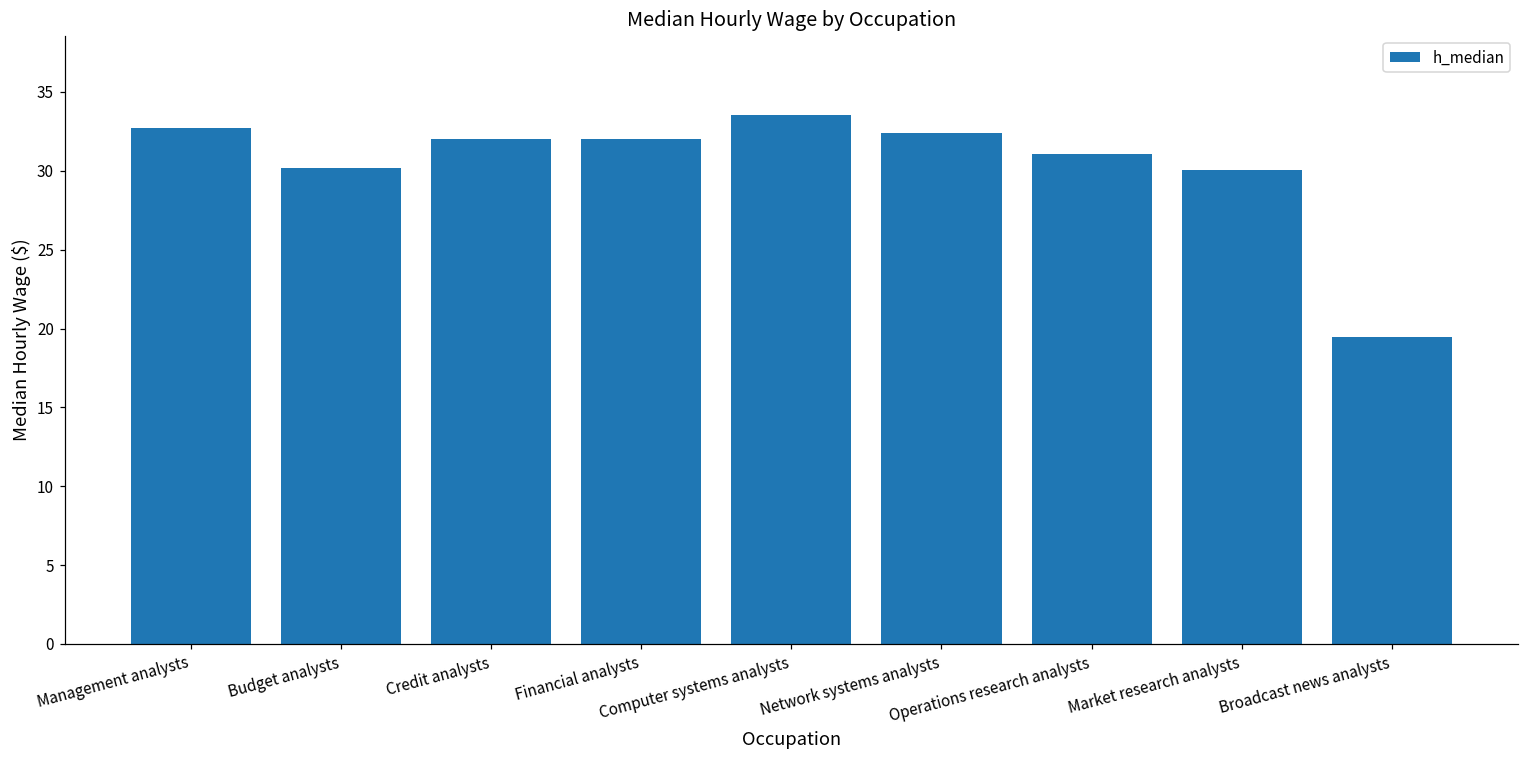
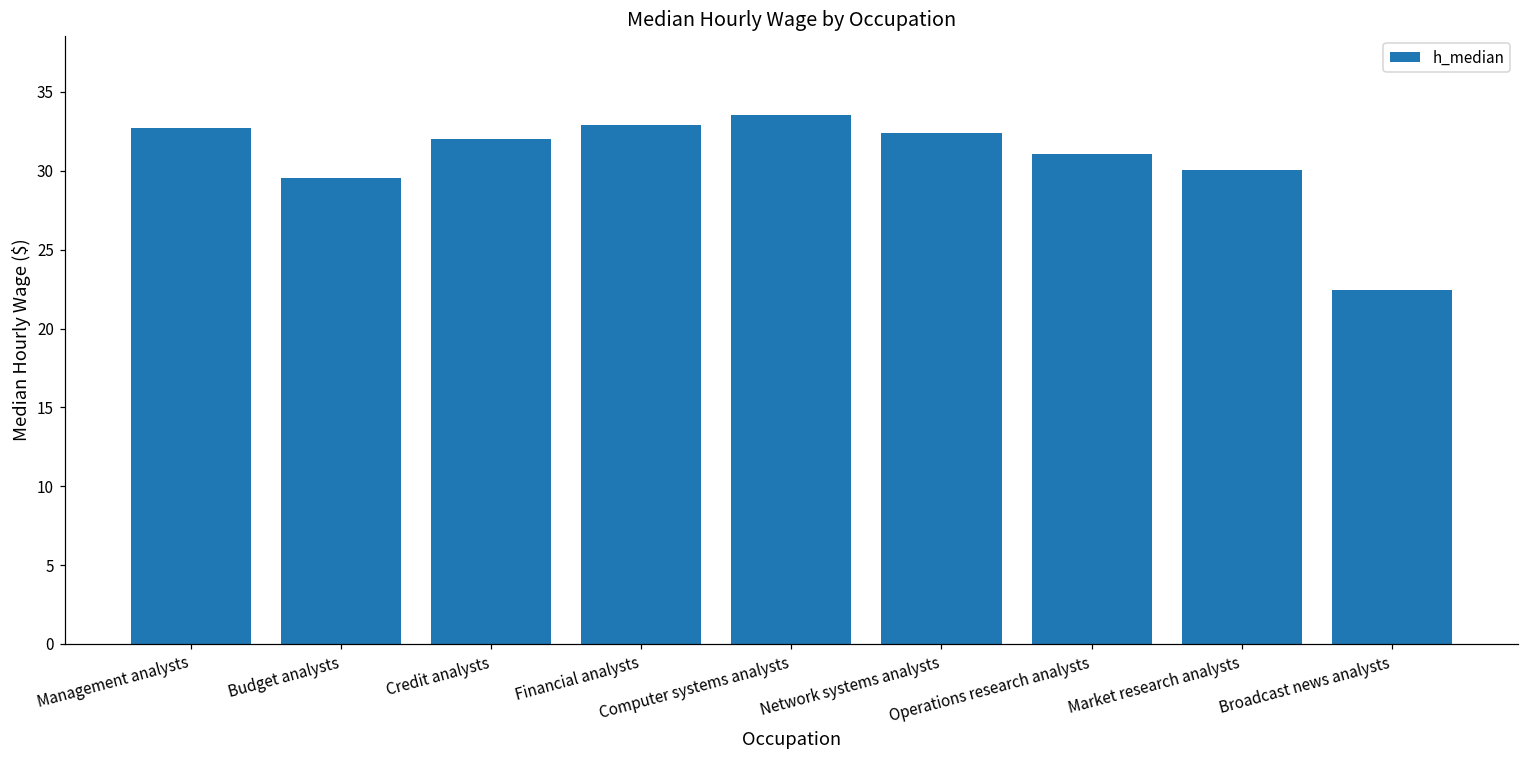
Budget analysts: 30.2 -> 29.5
Financial analysts: 32.0 -> 32.9
Broadcast news analysts: 19.5 -> 22.5
